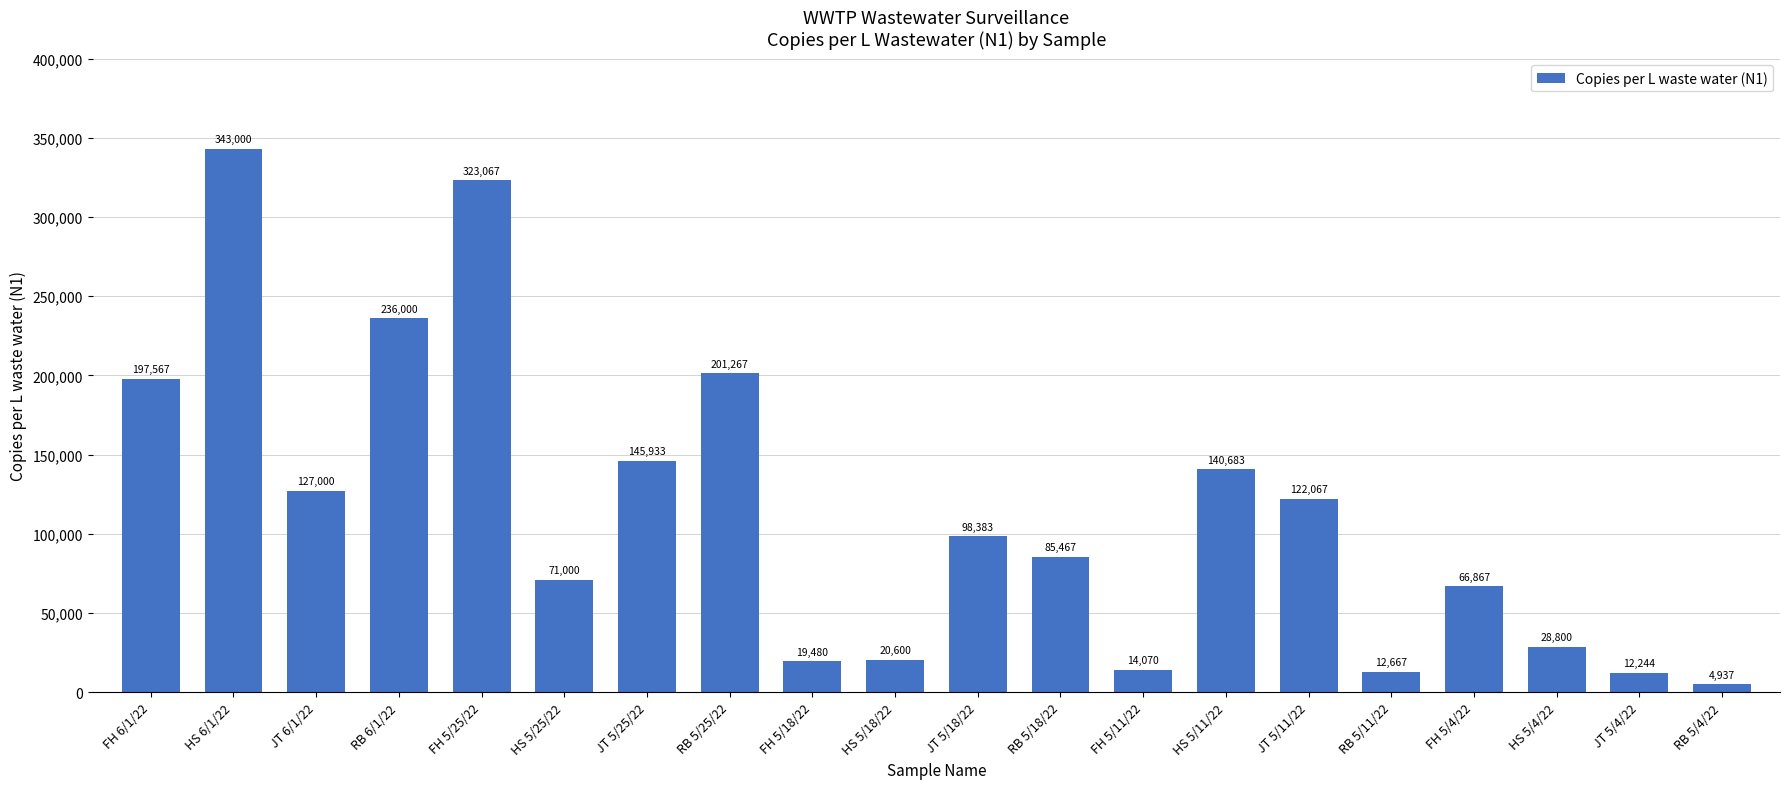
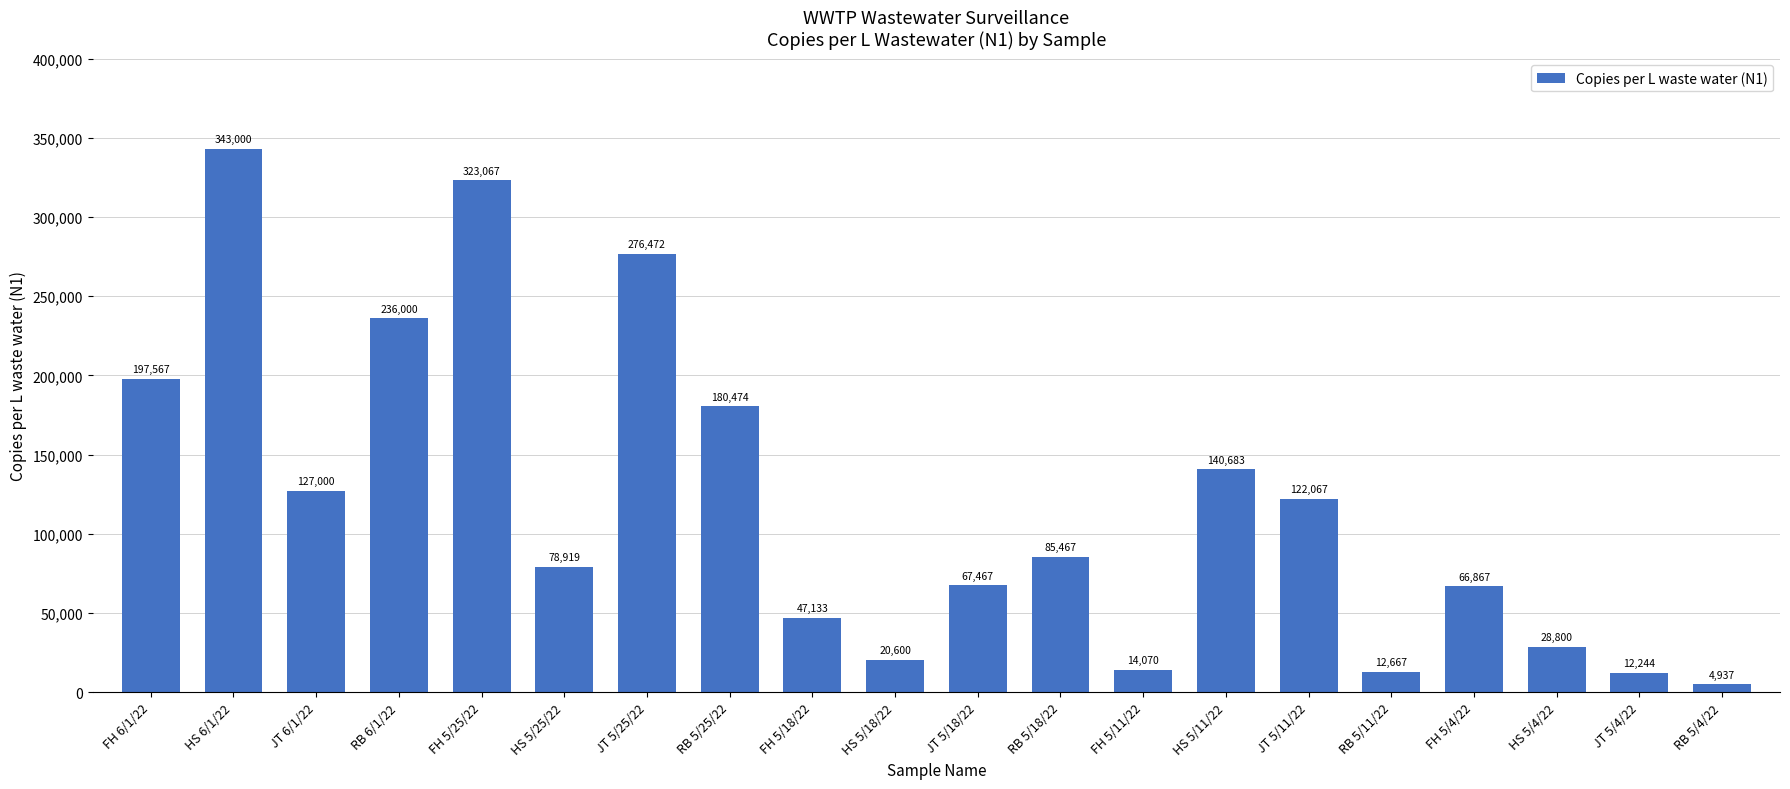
HS 5/25/22: 71,000 -> 78,919
JT 5/25/22: 145,933 -> 276,472
RB 5/25/22: 201,267 -> 180,474
FH 5/18/22: 19,480 -> 47,133
JT 5/18/22: 98,383 -> 67,467
